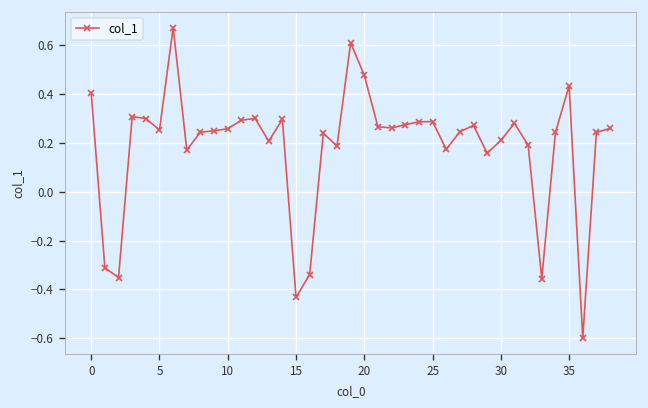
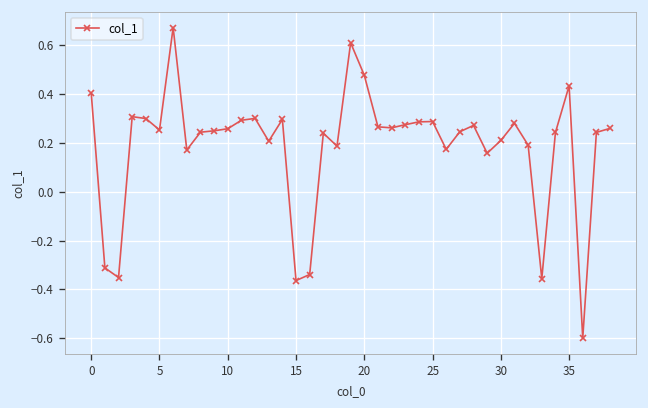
15: -0.43 -> -0.36
